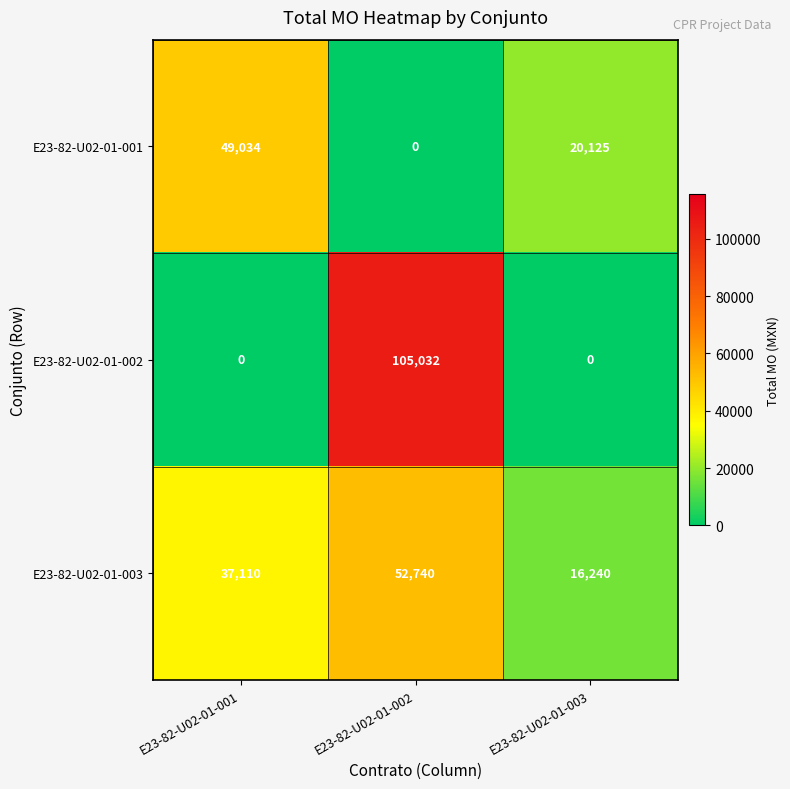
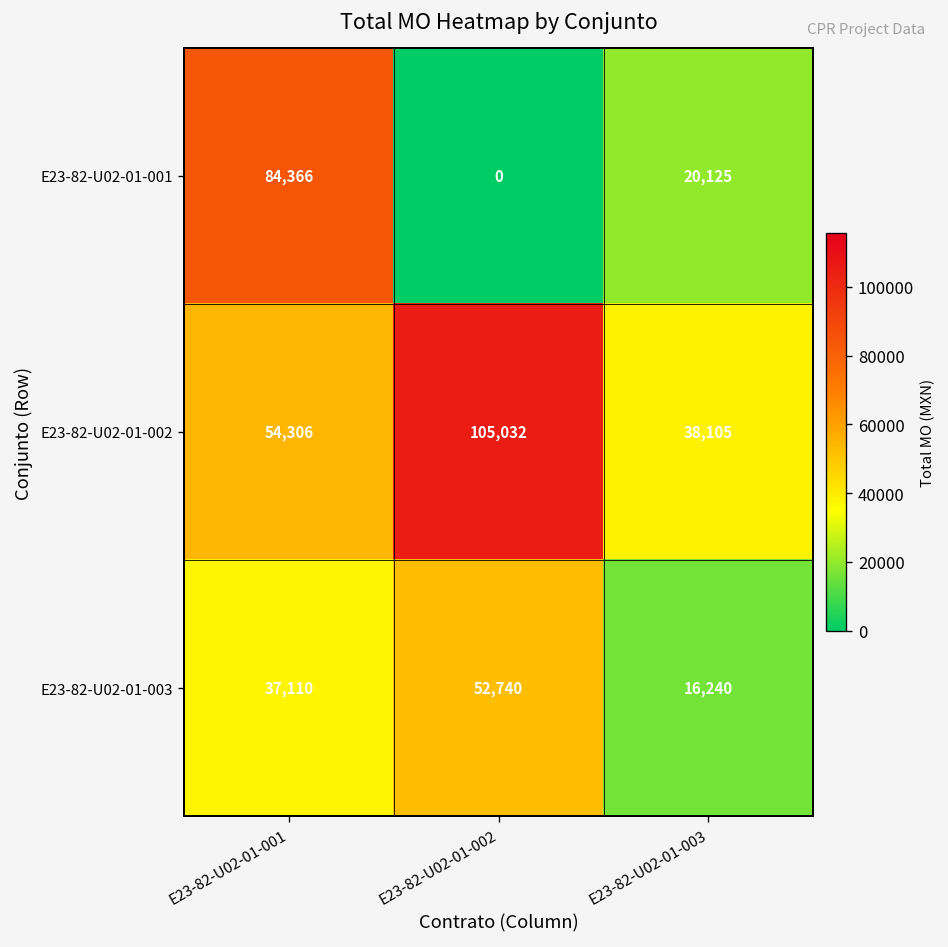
E23-82-U02-01-001, E23-82-U02-01-001: 49,034 -> 84,366
E23-82-U02-01-002, E23-82-U02-01-001: 0 -> 54,306
E23-82-U02-01-002, E23-82-U02-01-003: 0 -> 38,105
